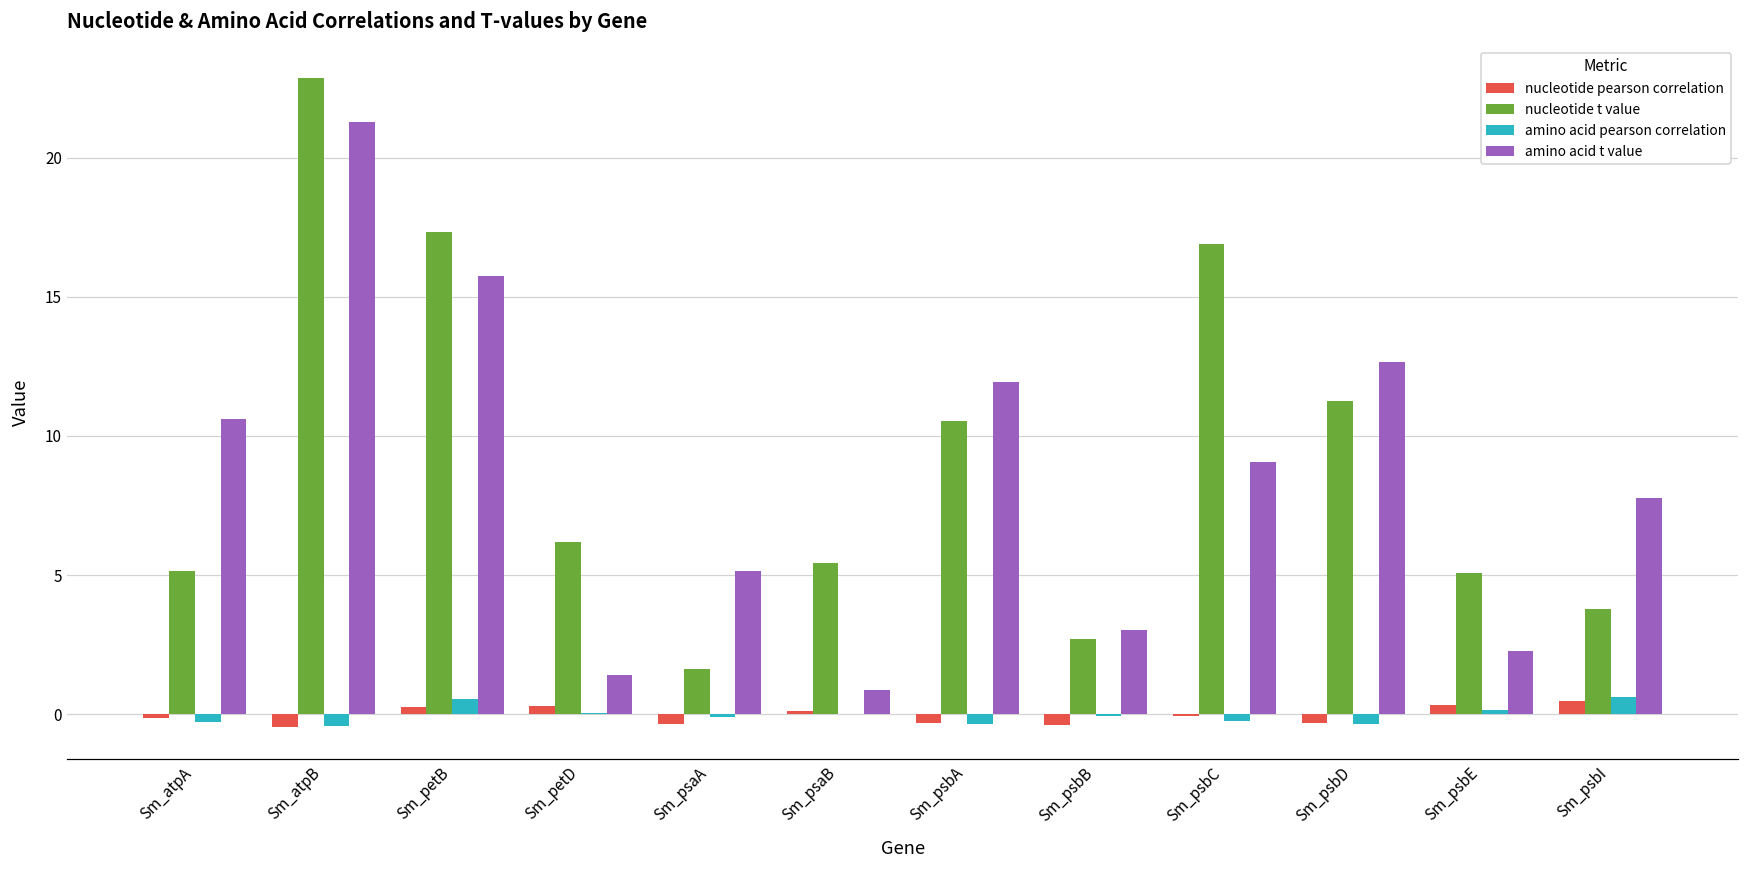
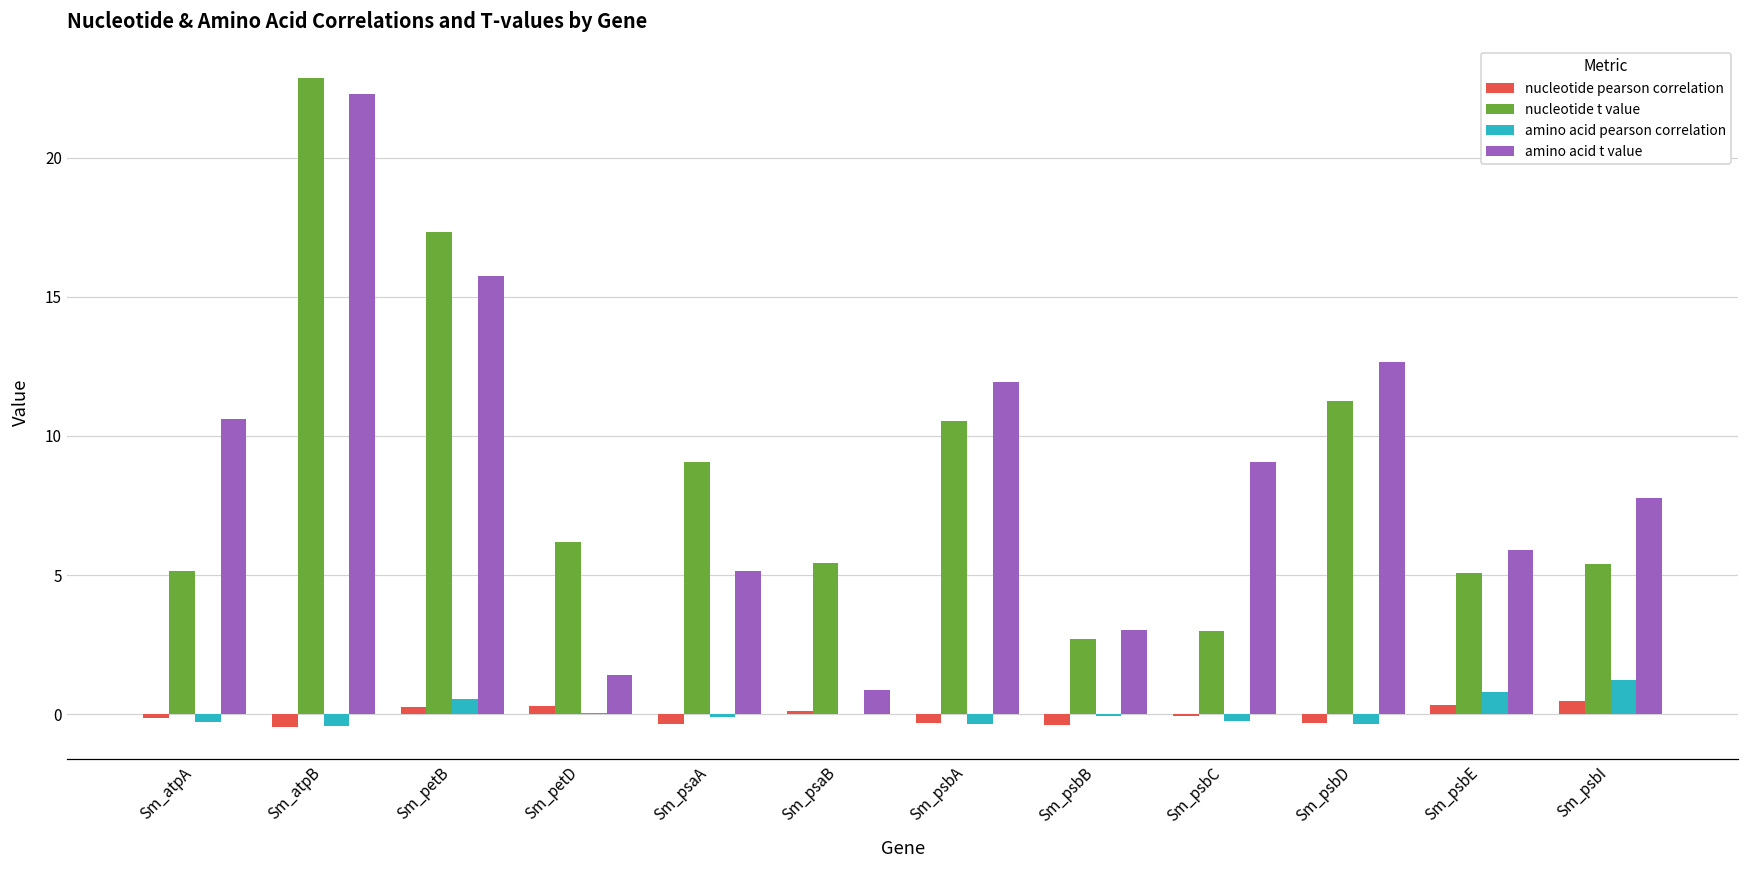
amino acid t value, Sm_atpB: 21.3 -> 22.3
nucleotide t value, Sm_psaA: 1.6 -> 9.1
nucleotide t value, Sm_psbC: 16.9 -> 3.0
amino acid pearson correlation, Sm_psbE: 0.2 -> 0.8
amino acid t value, Sm_psbE: 2.3 -> 5.9
nucleotide t value, Sm_psbI: 3.8 -> 5.4
amino acid pearson correlation, Sm_psbI: 0.6 -> 1.2
